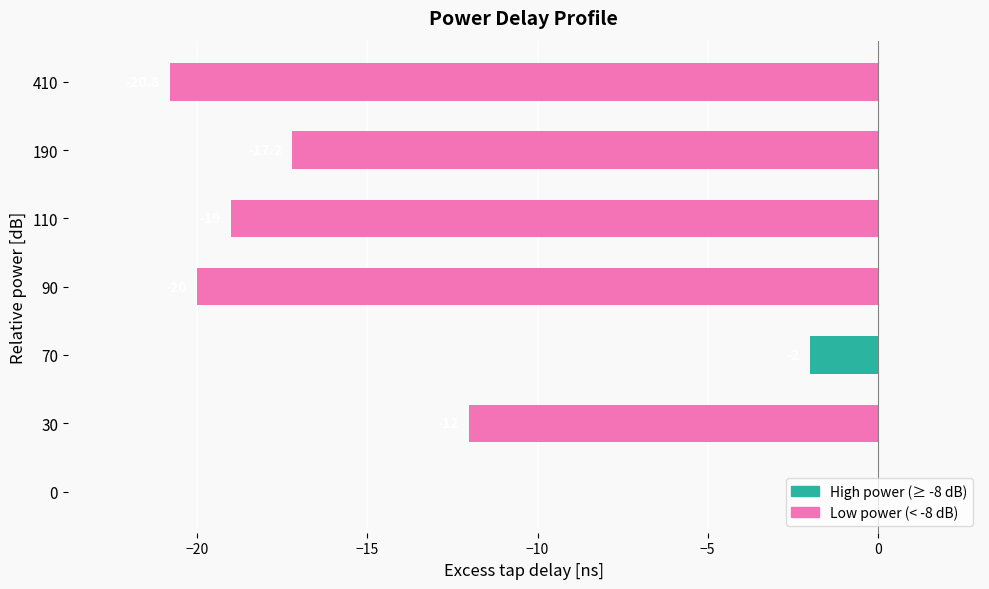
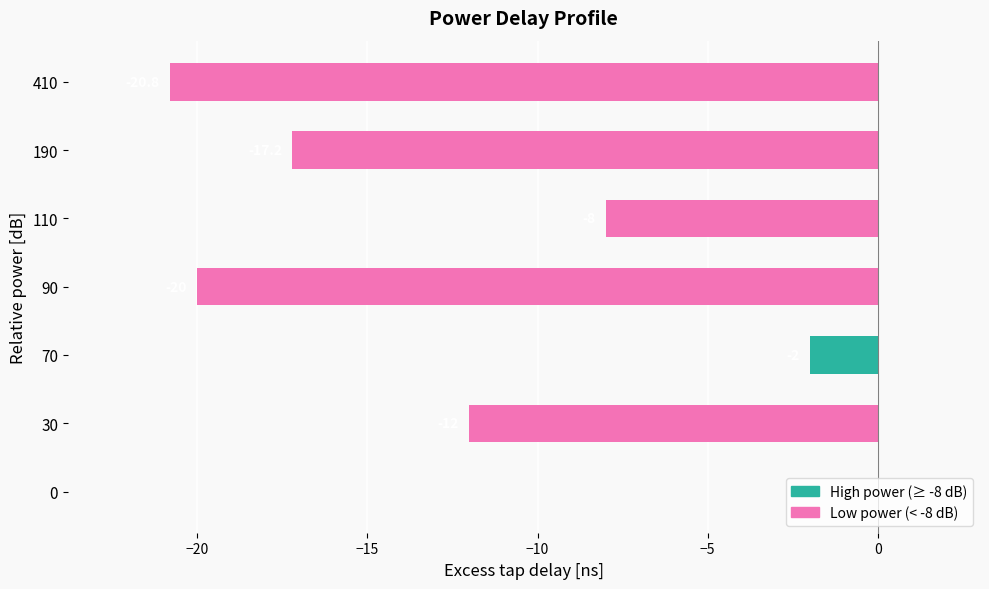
110: -19 -> -8
